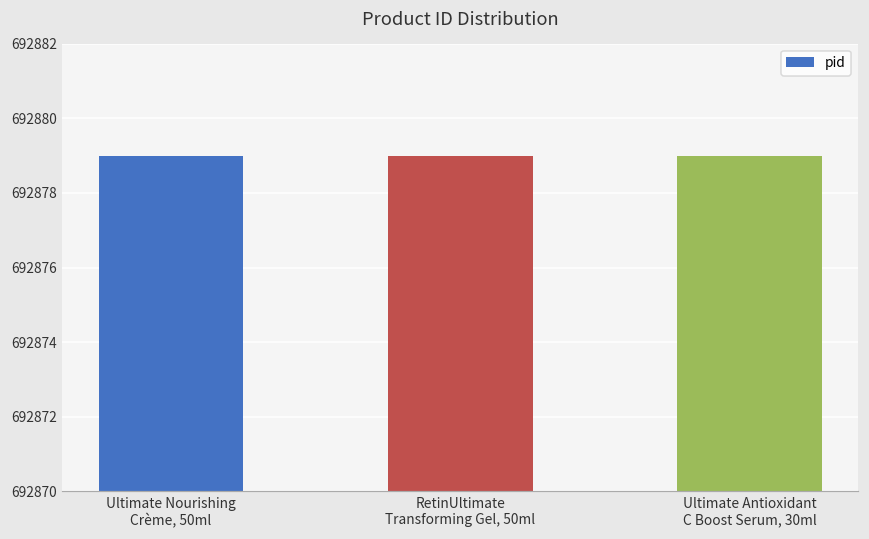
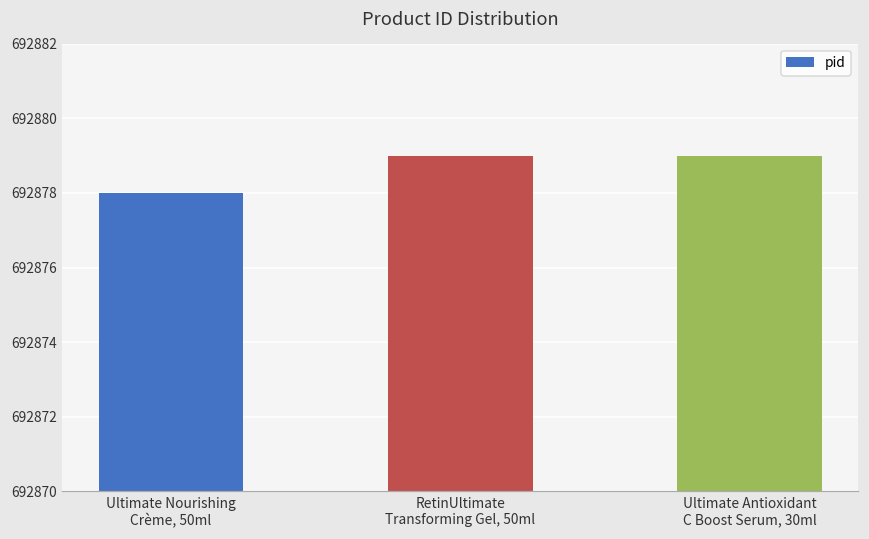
Ultimate Nourishing Crème, 50ml: 692879 -> 692878
